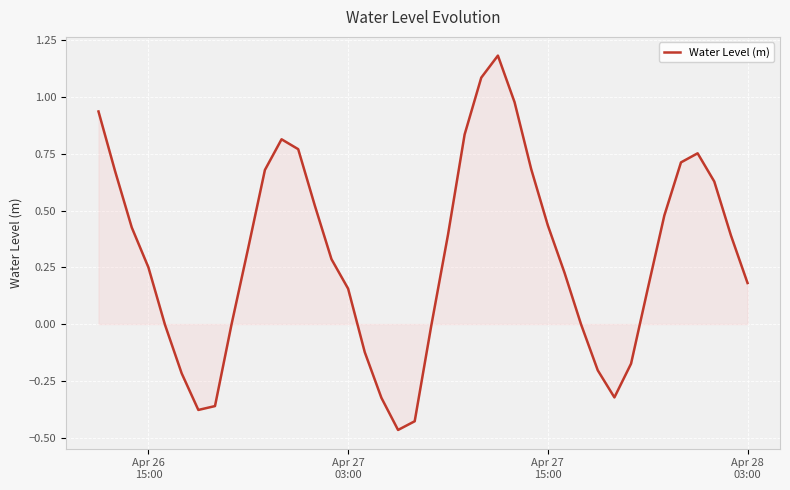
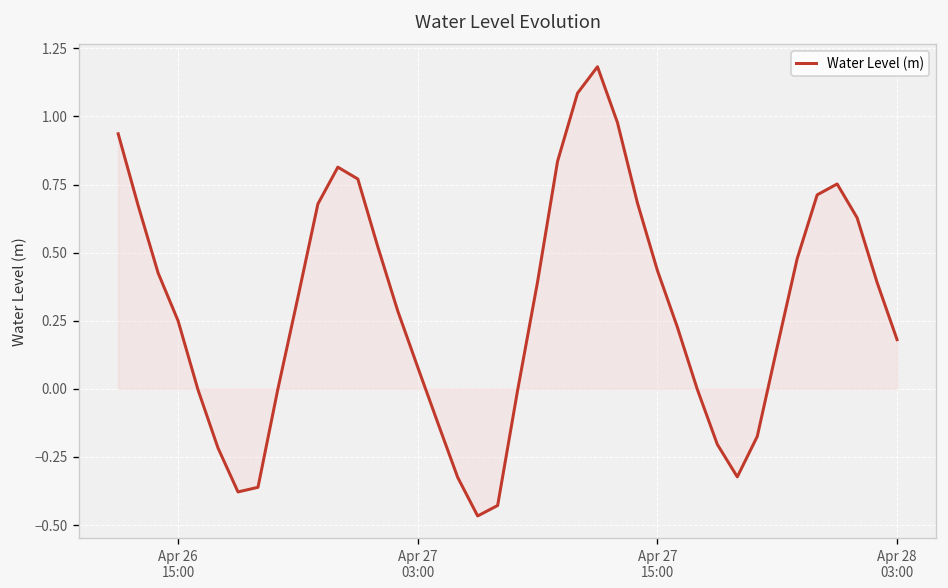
Water Level (m), Apr 27 03:00: 0.16 -> 0.08
